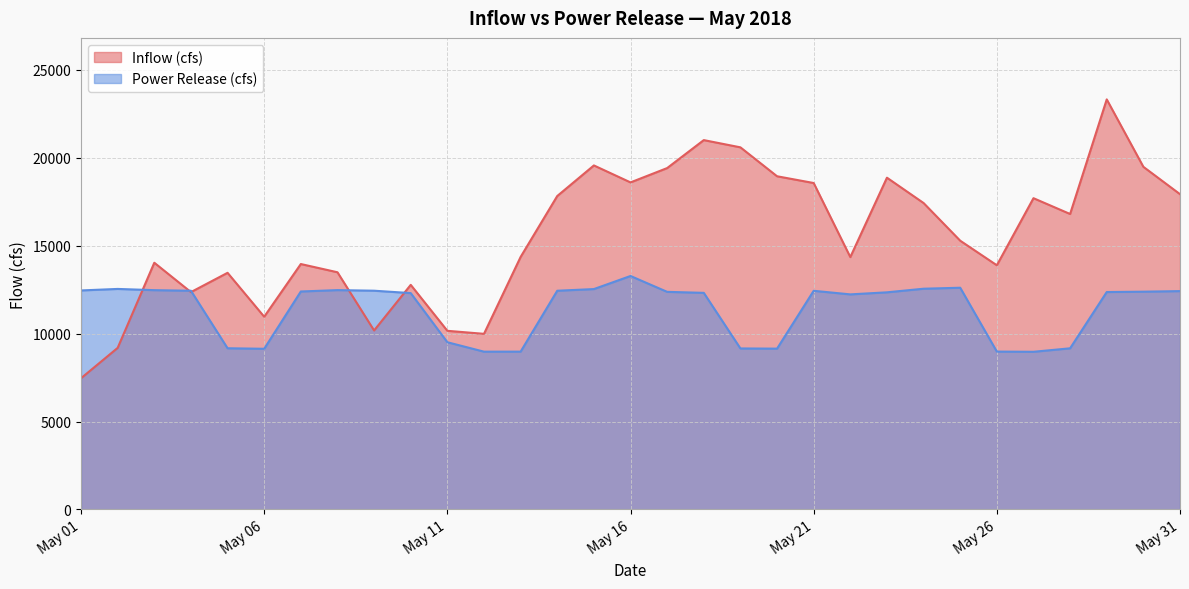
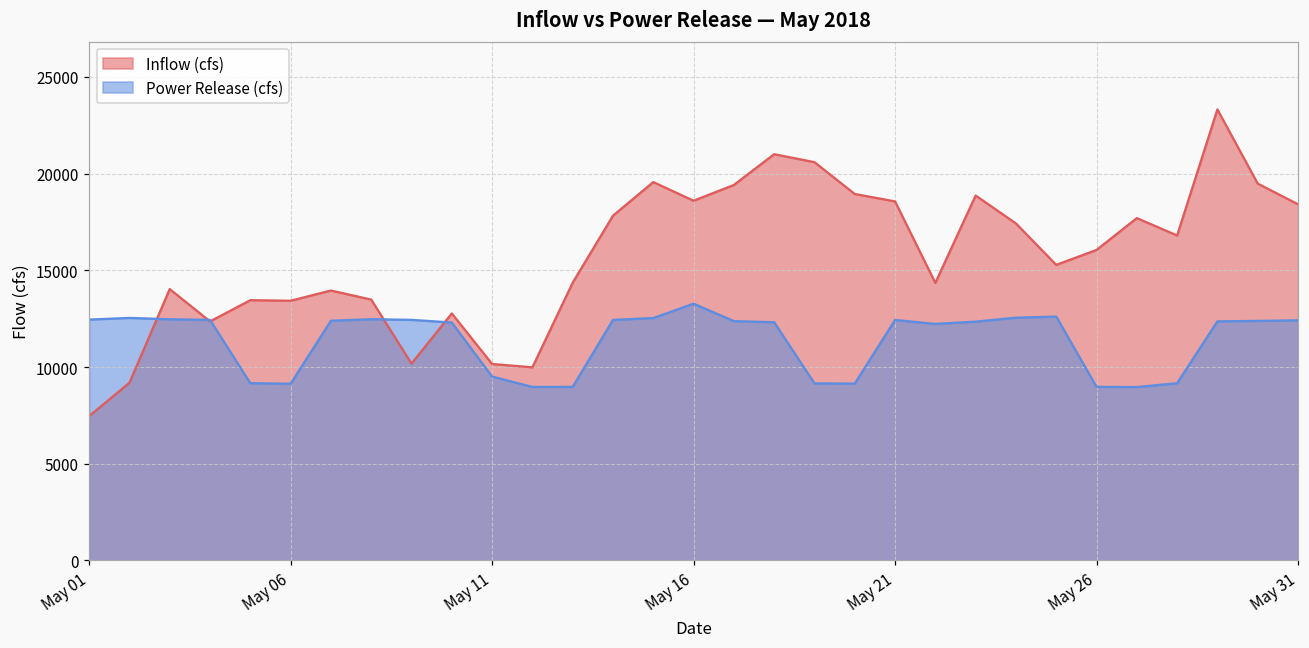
Inflow (cfs), May 06: 11000 -> 13400
Inflow (cfs), May 26: 13900 -> 16100
Inflow (cfs), May 31: 17900 -> 18400
